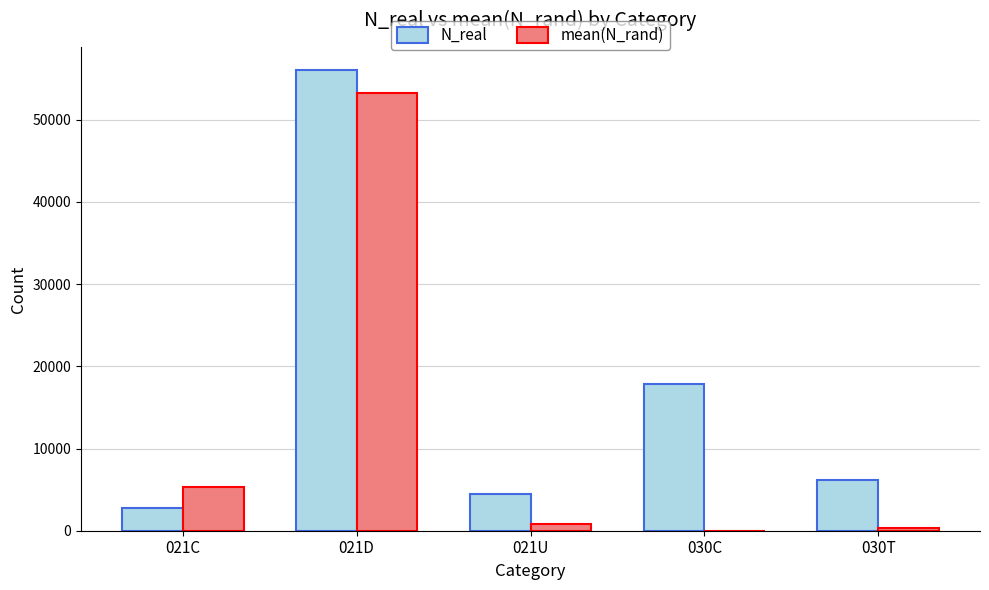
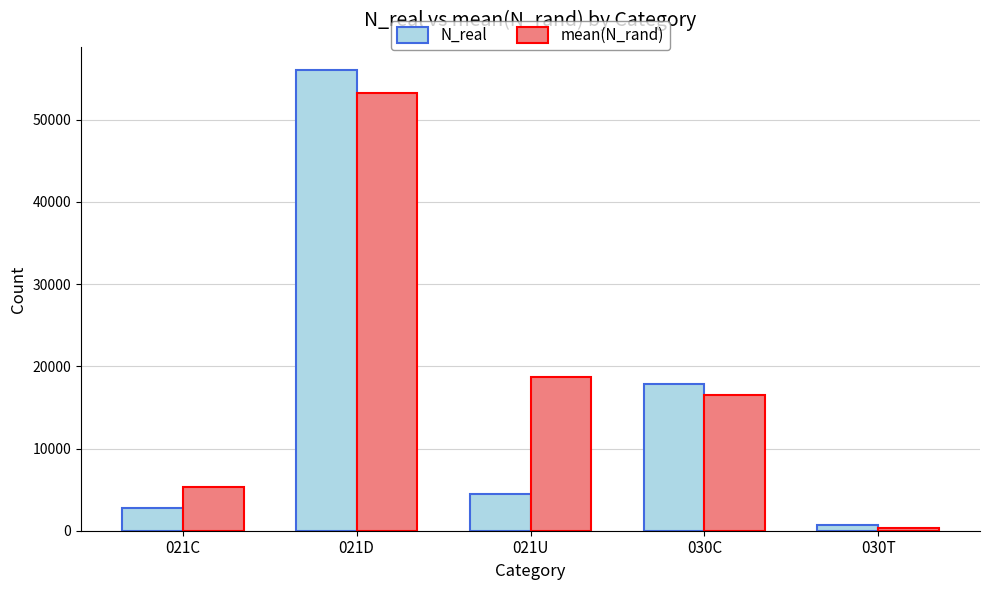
mean(N_rand), 021U: 1000 -> 19000
mean(N_rand), 030C: 0 -> 17000
N_real, 030T: 6000 -> 1000
